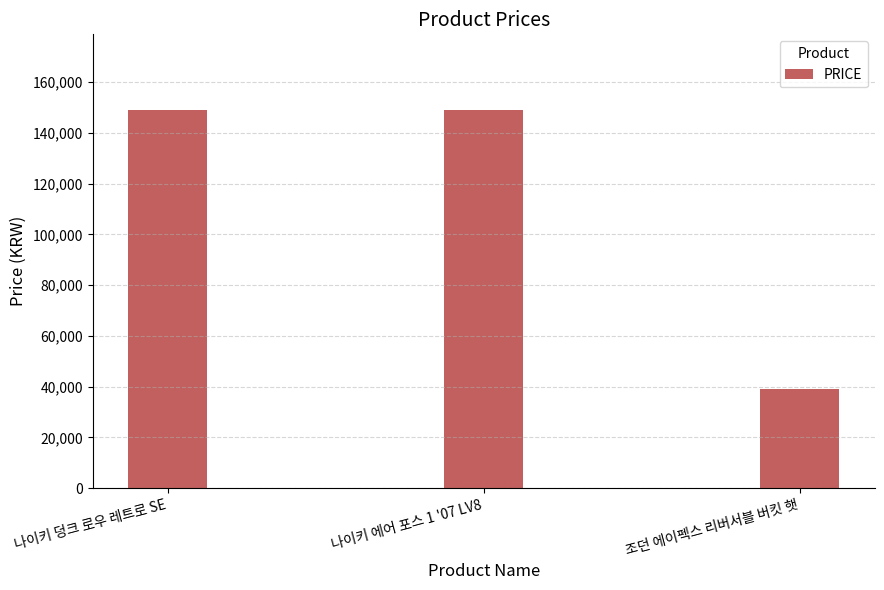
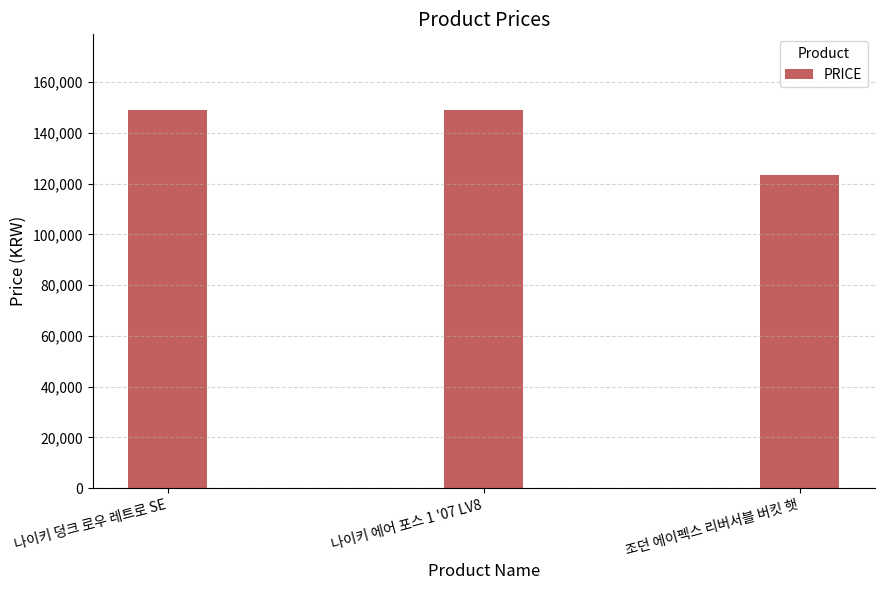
조던 에이펙스 리버서블 버킷 햇: 39,000 -> 123,000
